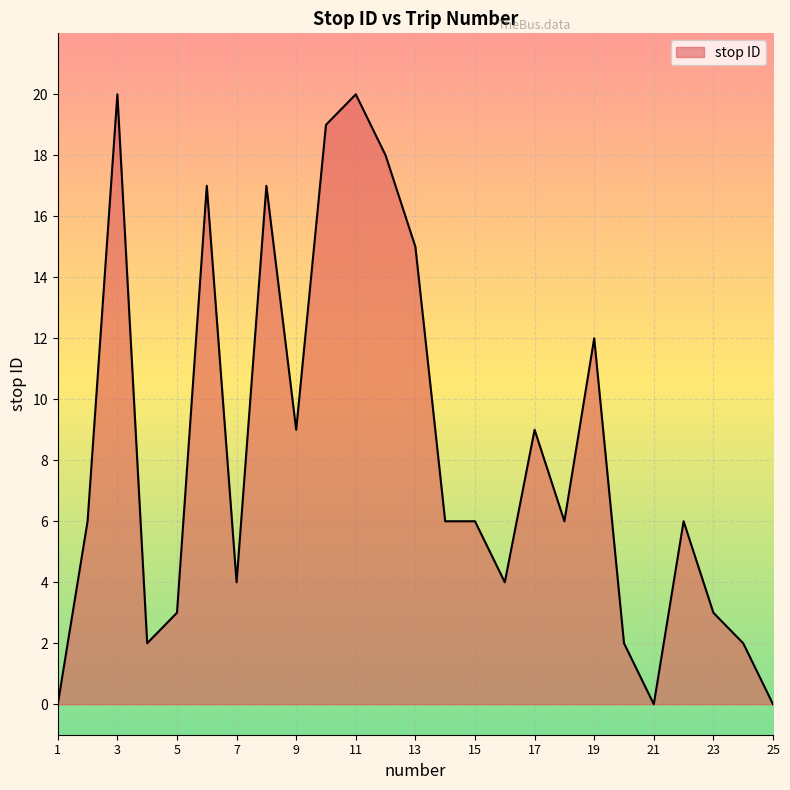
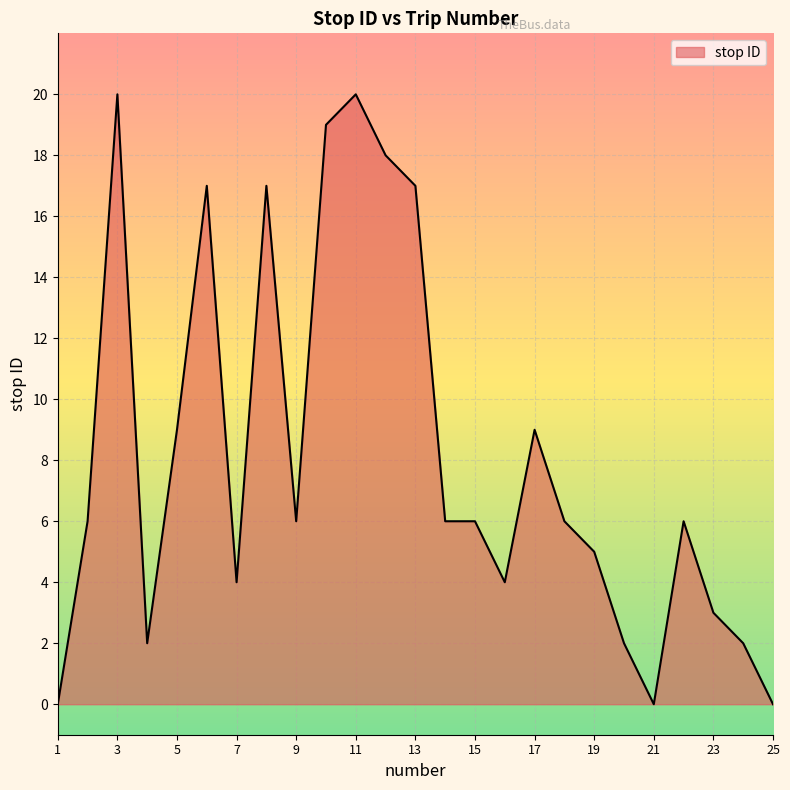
5: 3 -> 9
9: 9 -> 6
13: 15 -> 17
19: 12 -> 5
